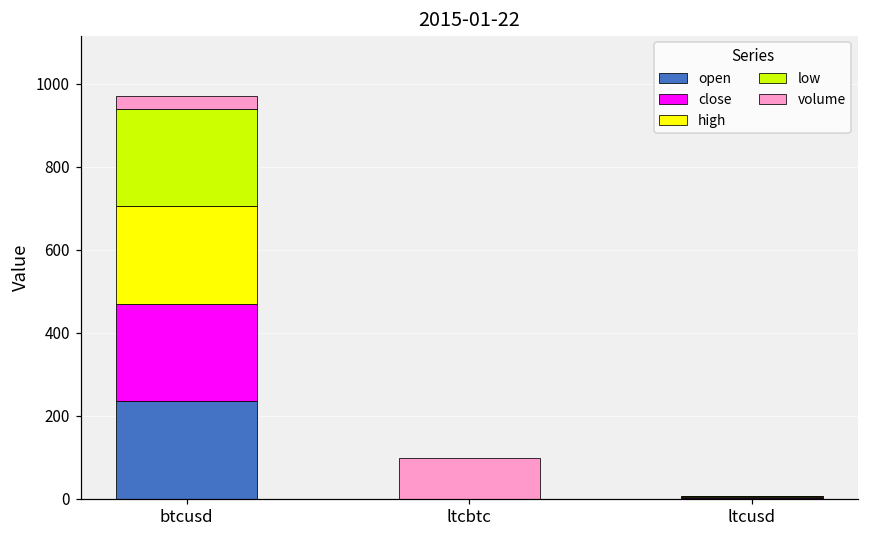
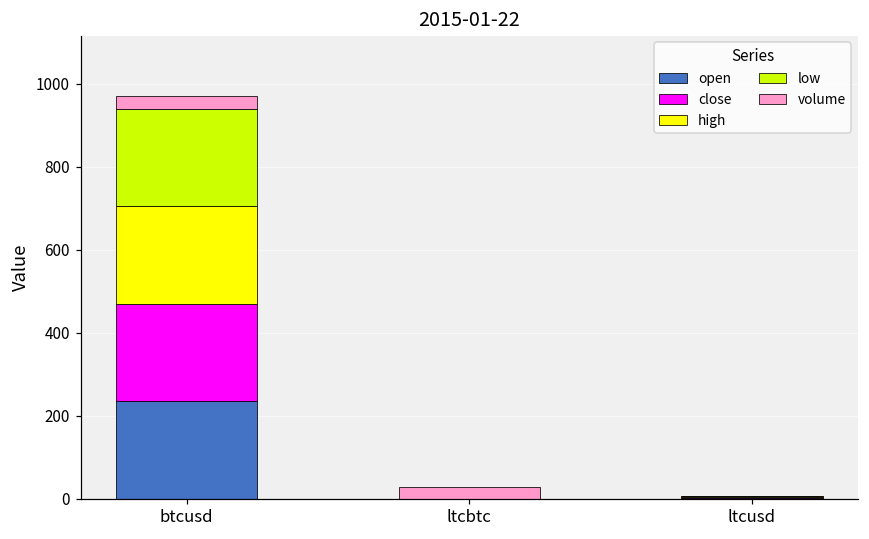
volume, ltcbtc: 100 -> 30
